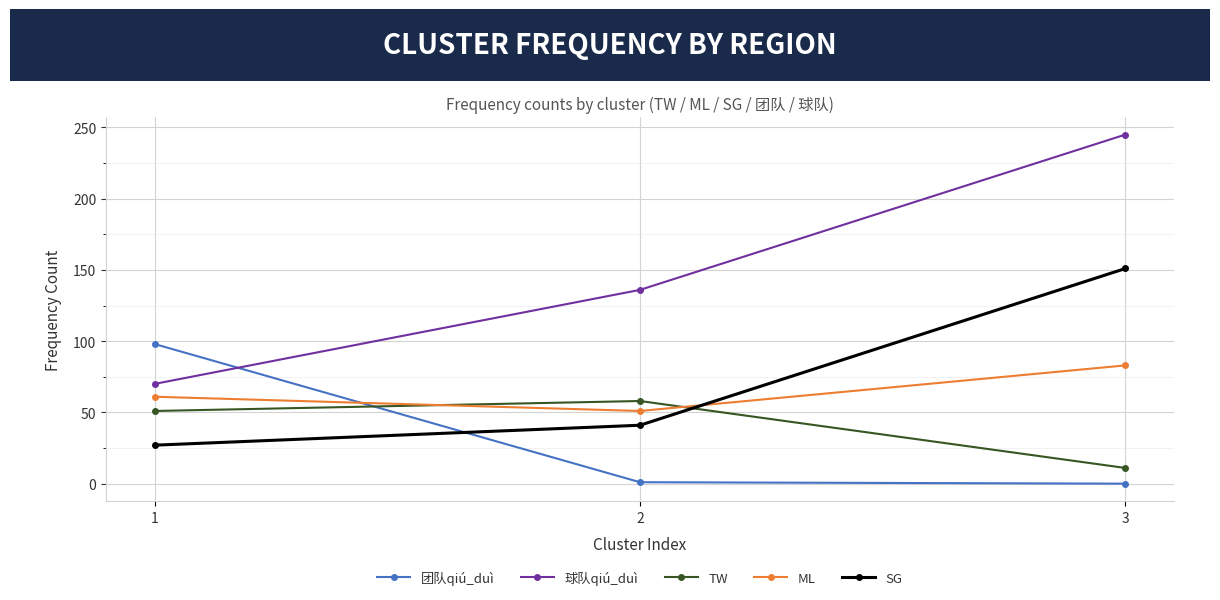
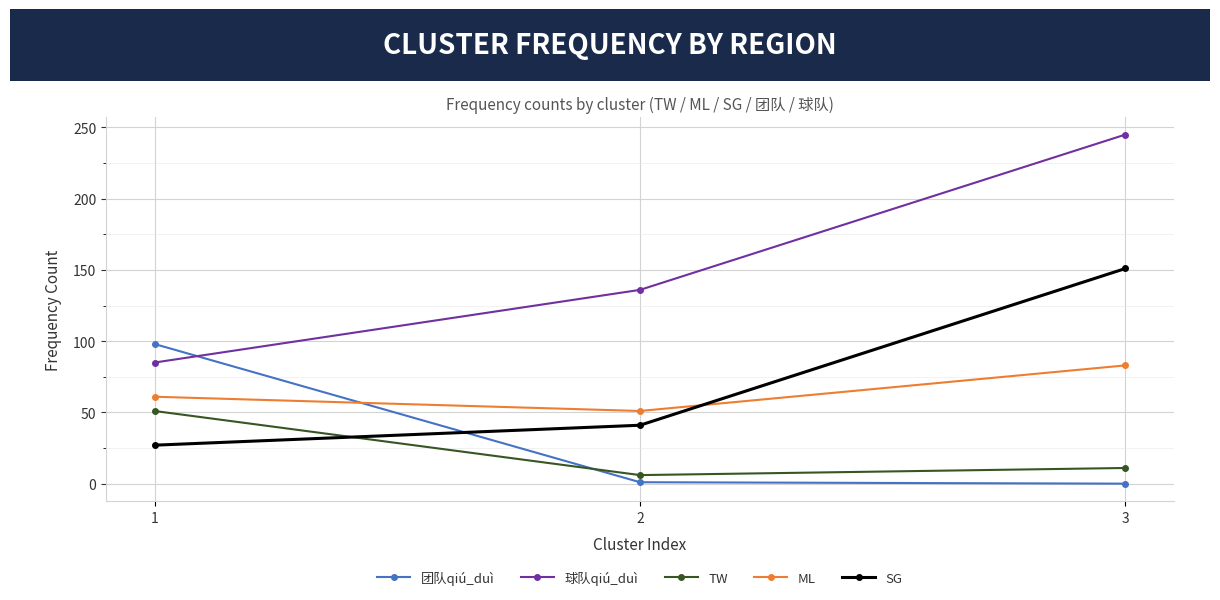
球队qiú_duì, 1: 70 -> 85
TW, 2: 58 -> 6
